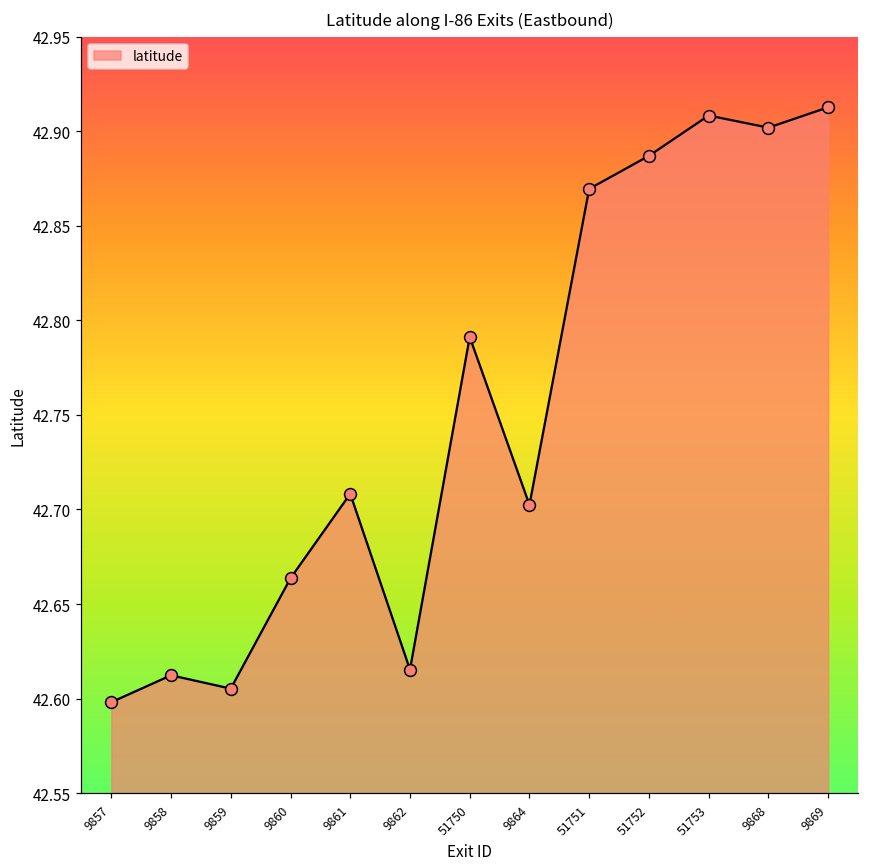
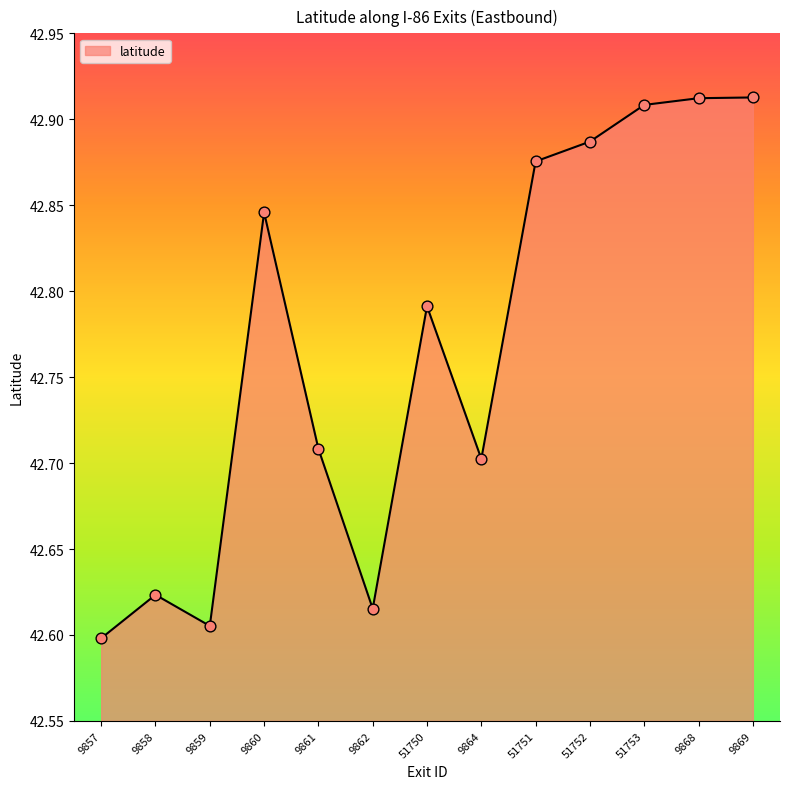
9858: 42.612 -> 42.623
9860: 42.664 -> 42.846
51751: 42.870 -> 42.875
9868: 42.902 -> 42.912
